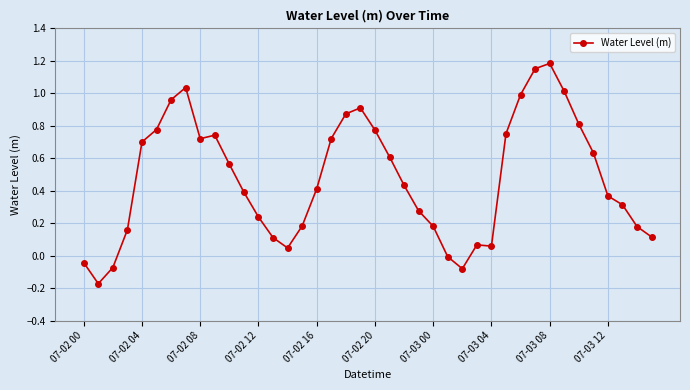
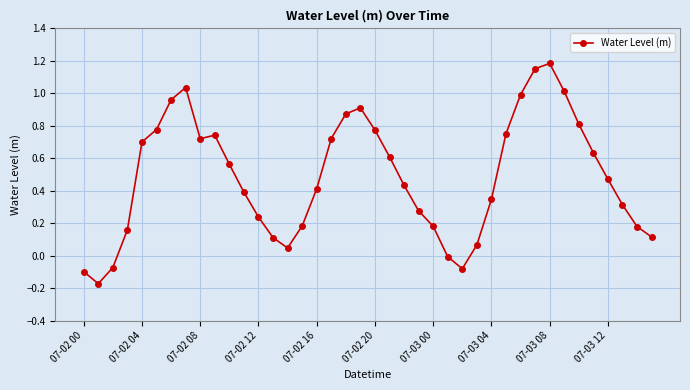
07-02 00: -0.04 -> -0.10
07-03 04: 0.06 -> 0.35
07-03 12: 0.37 -> 0.47
